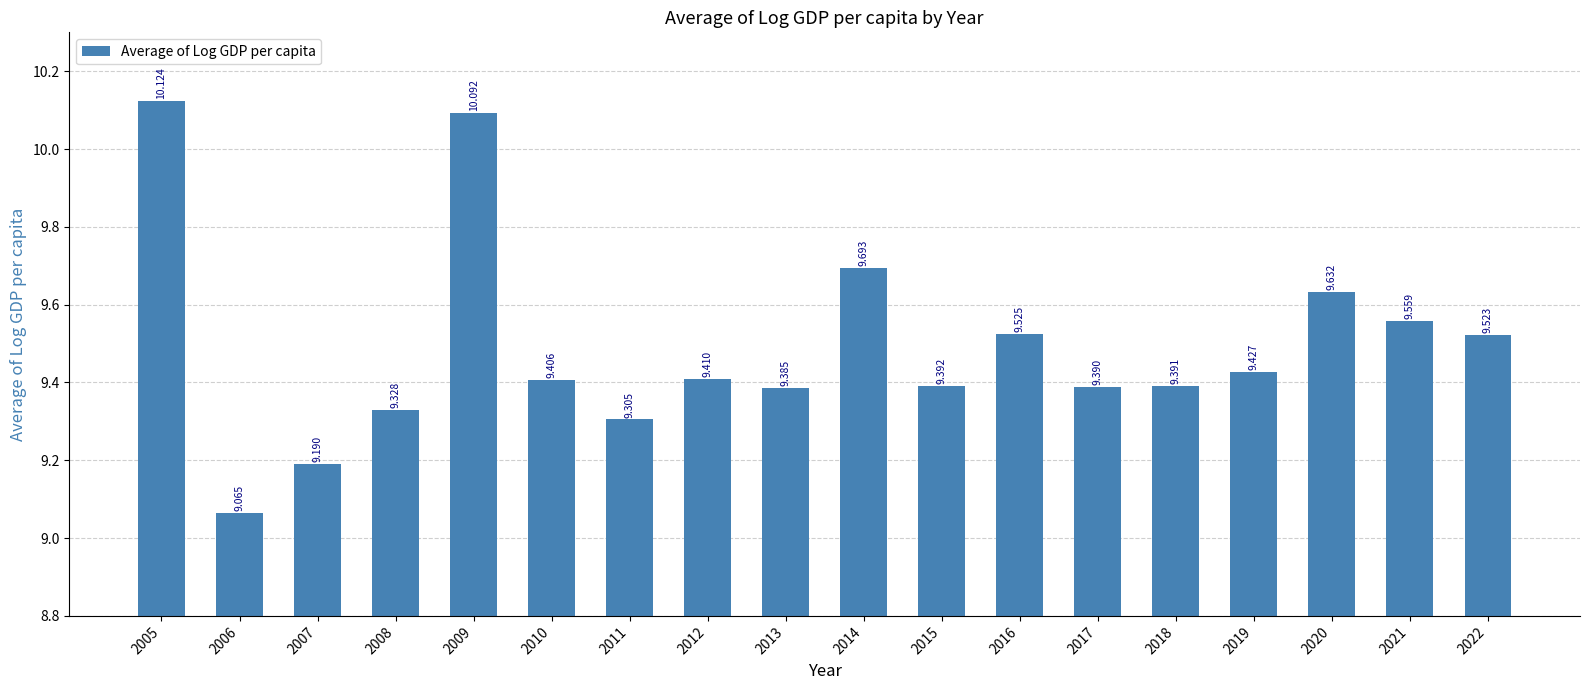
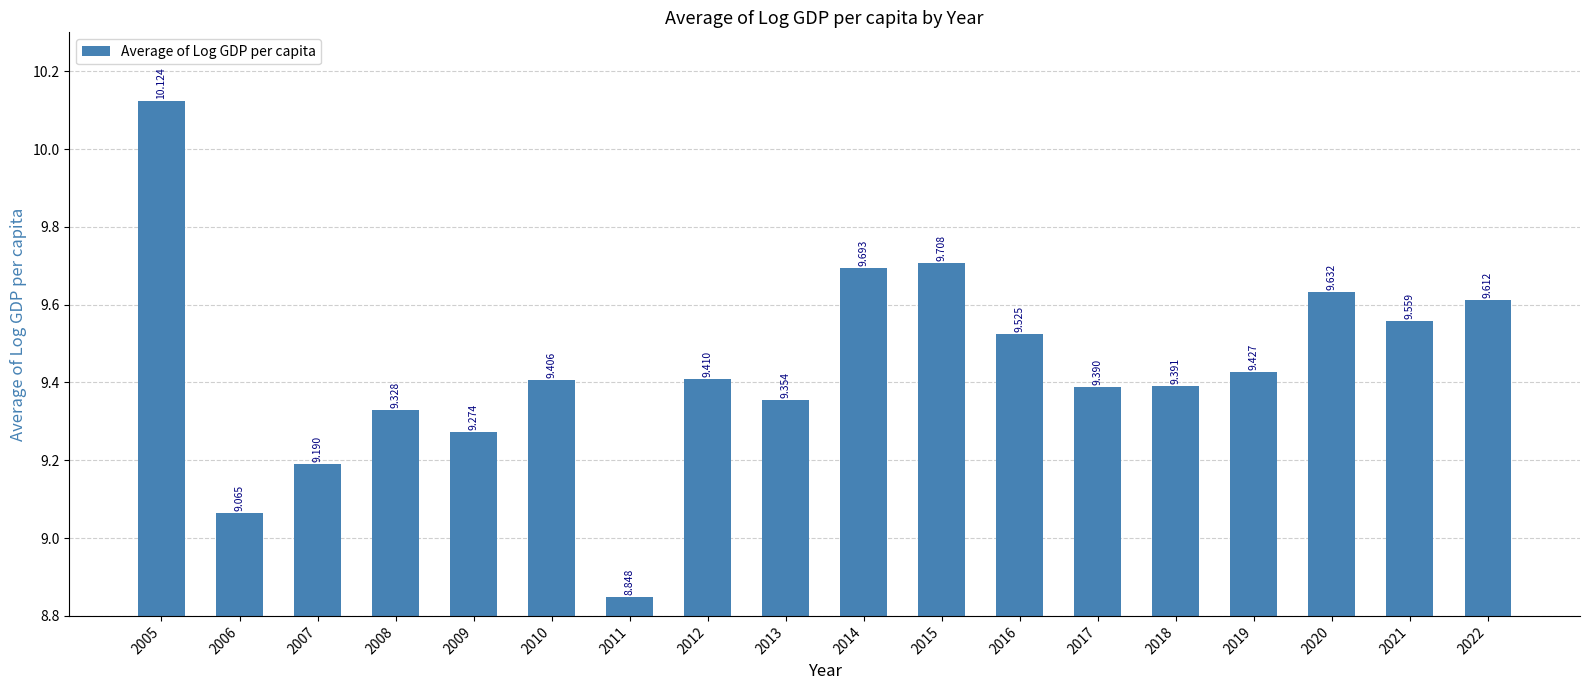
2009: 10.092 -> 9.274
2011: 9.305 -> 8.848
2013: 9.385 -> 9.354
2015: 9.392 -> 9.708
2022: 9.523 -> 9.612
